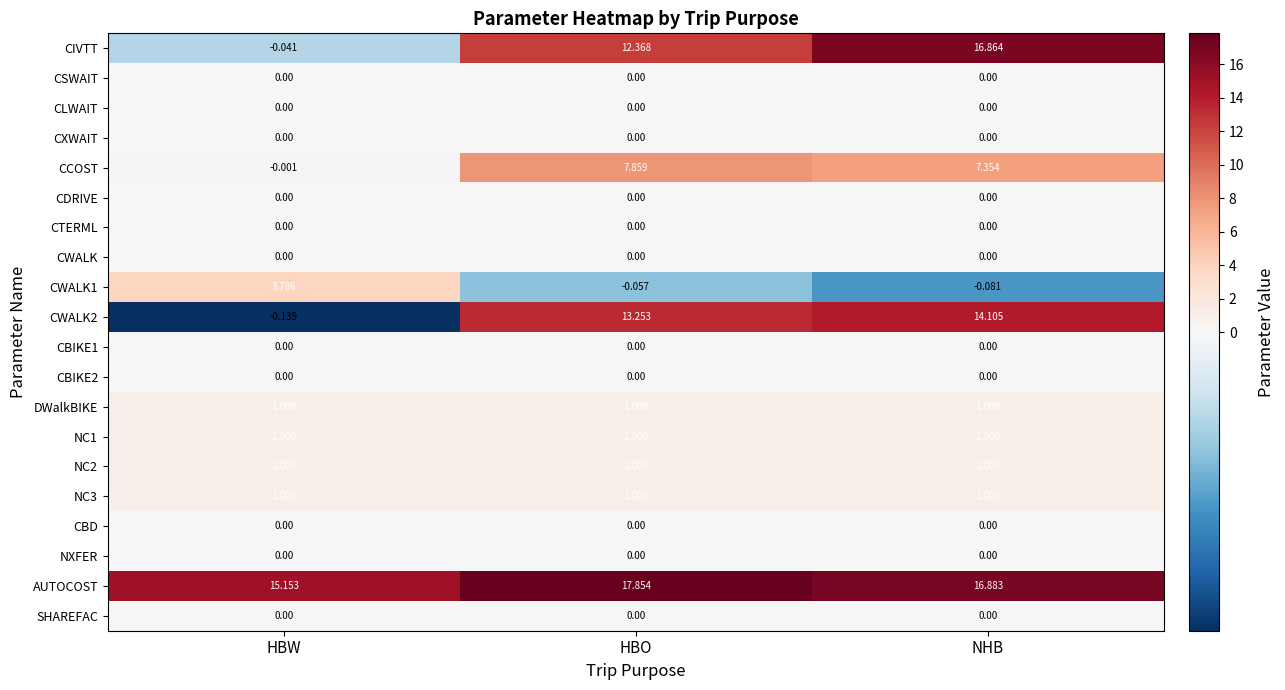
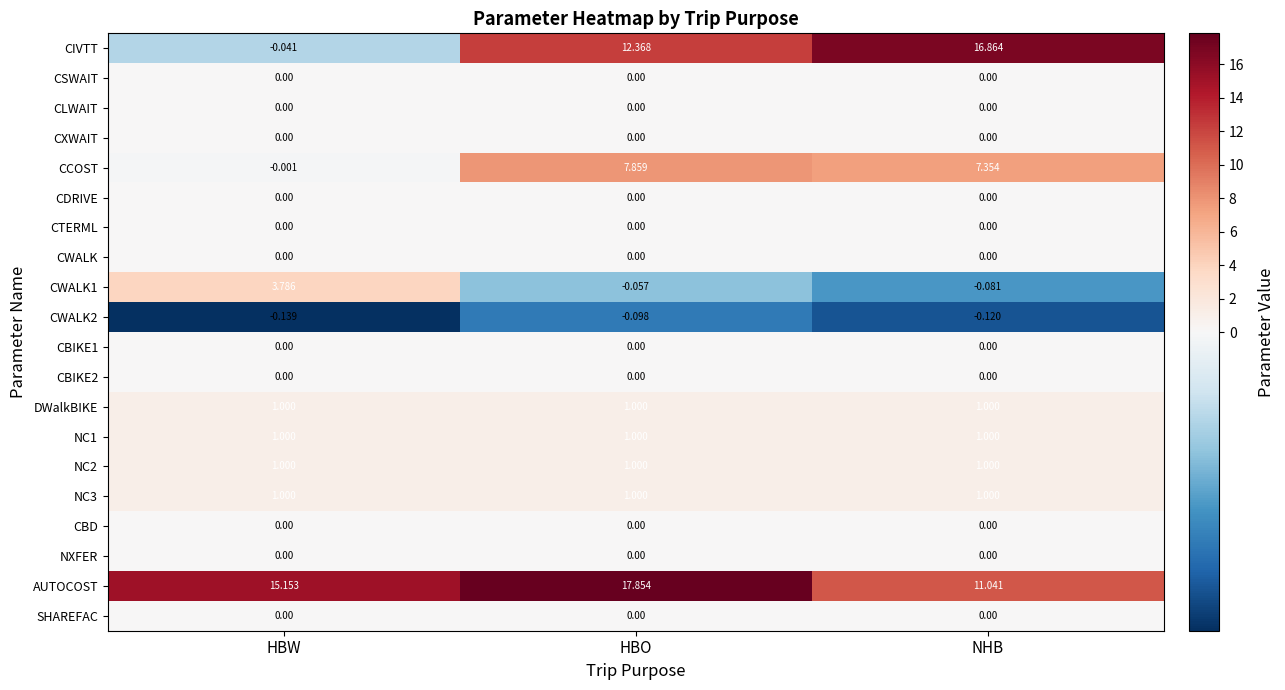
CWALK2, HBO: 13.253 -> -0.098
CWALK2, NHB: 14.105 -> -0.120
AUTOCOST, NHB: 16.883 -> 11.041
